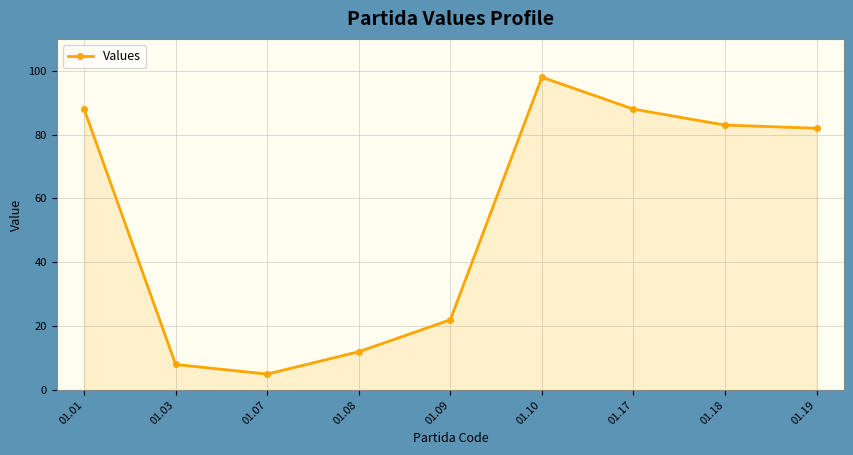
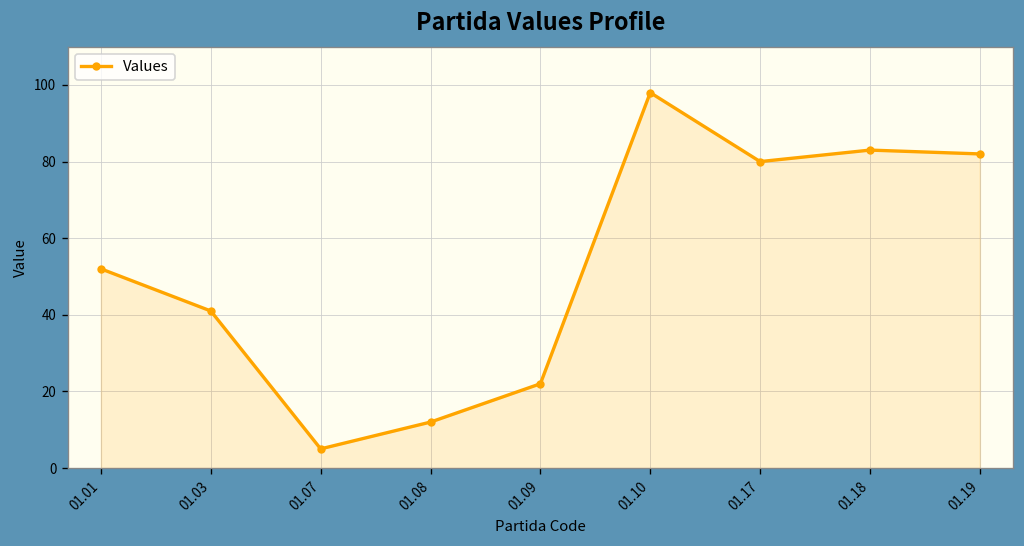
01.01: 88 -> 52
01.03: 8 -> 41
01.17: 88 -> 80
